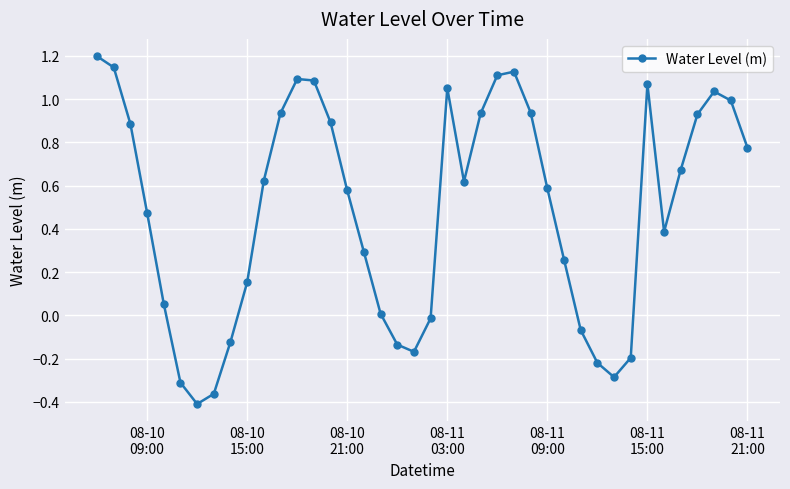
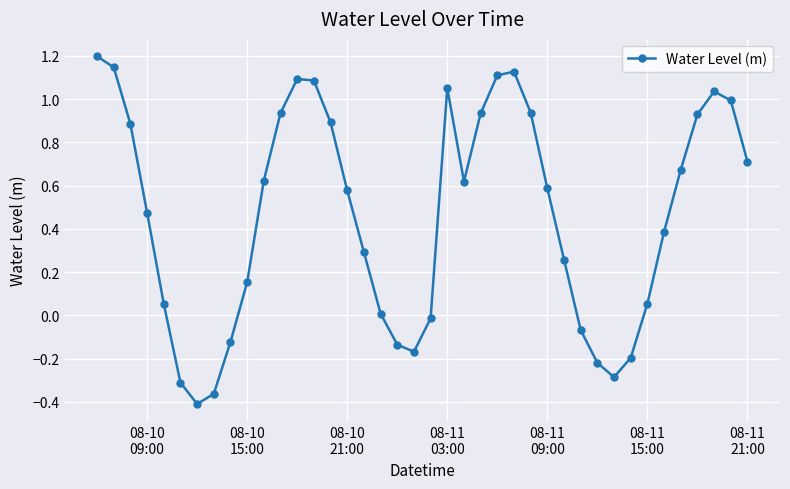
08-11 15:00: 1.07 -> 0.05
08-11 21:00: 0.77 -> 0.71
